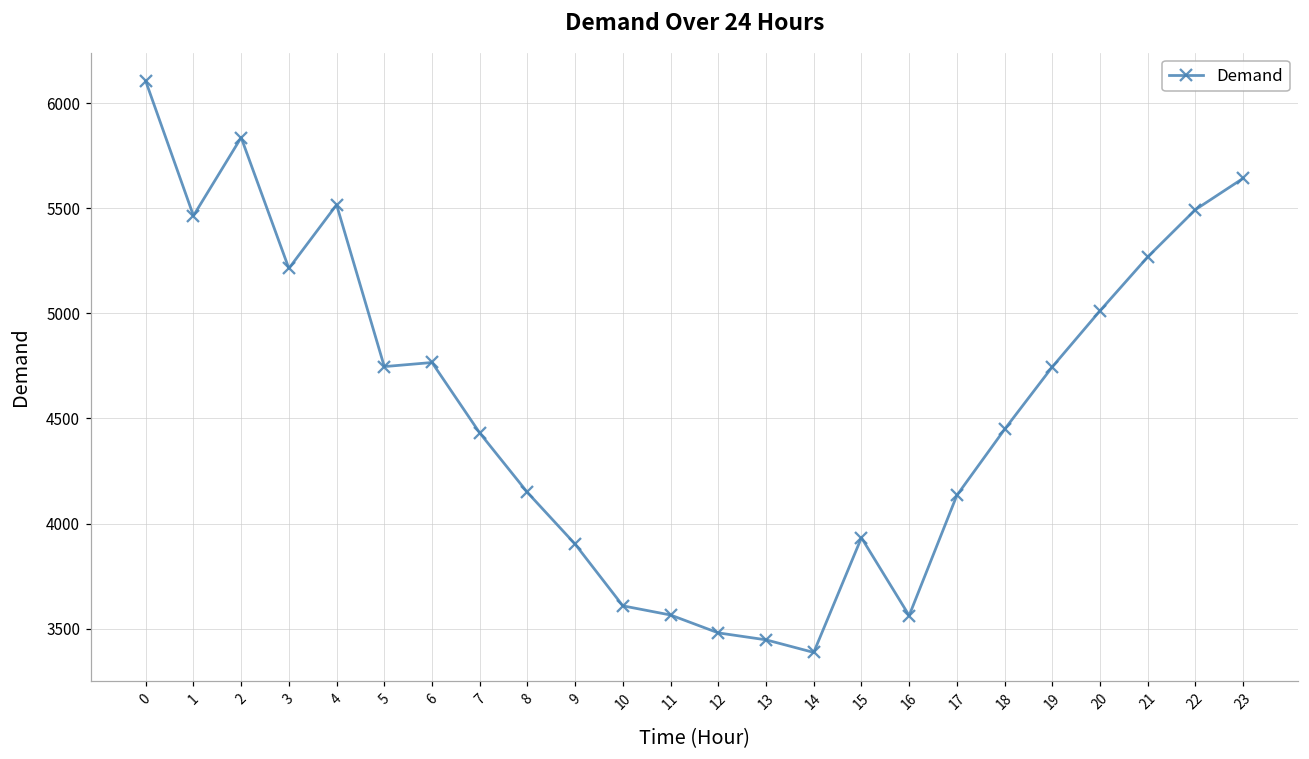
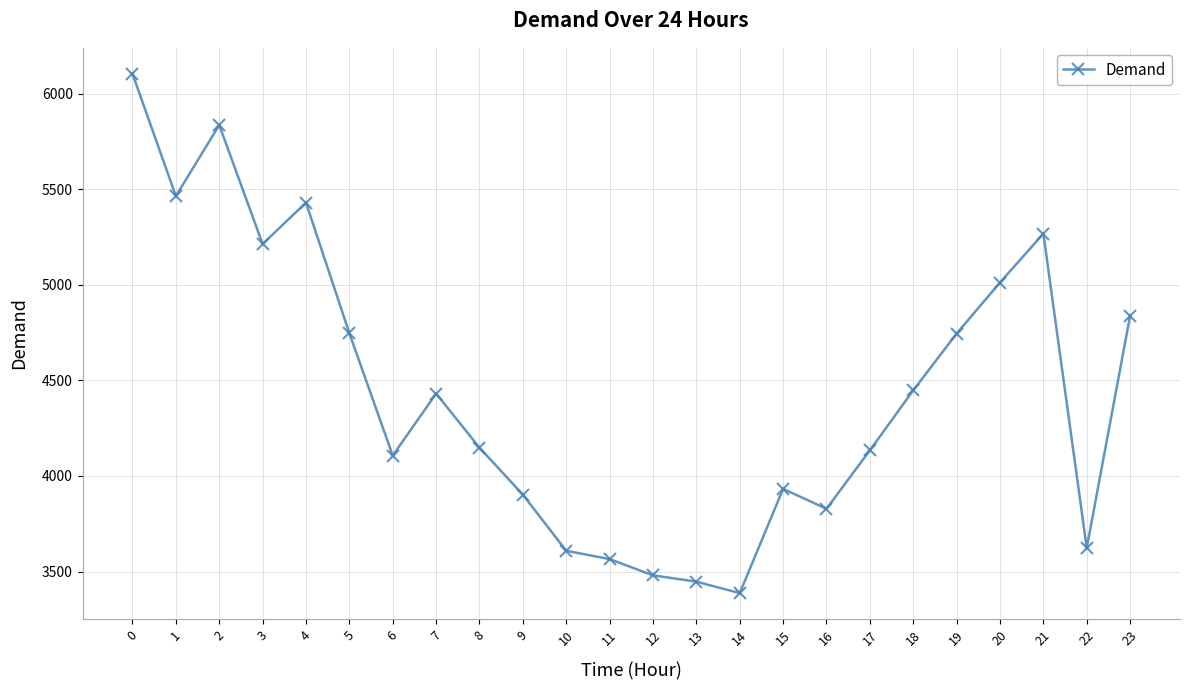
4: 5520 -> 5430
6: 4770 -> 4110
16: 3560 -> 3830
22: 5490 -> 3620
23: 5640 -> 4840
